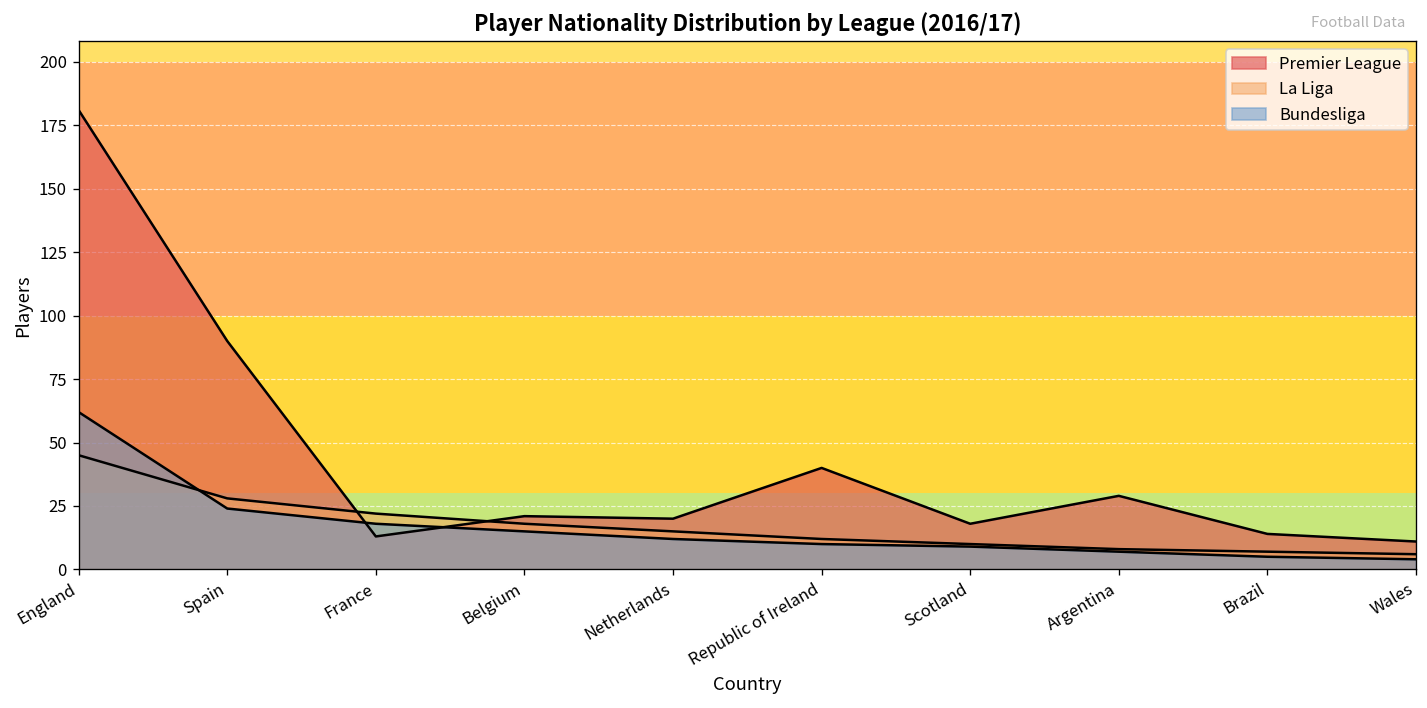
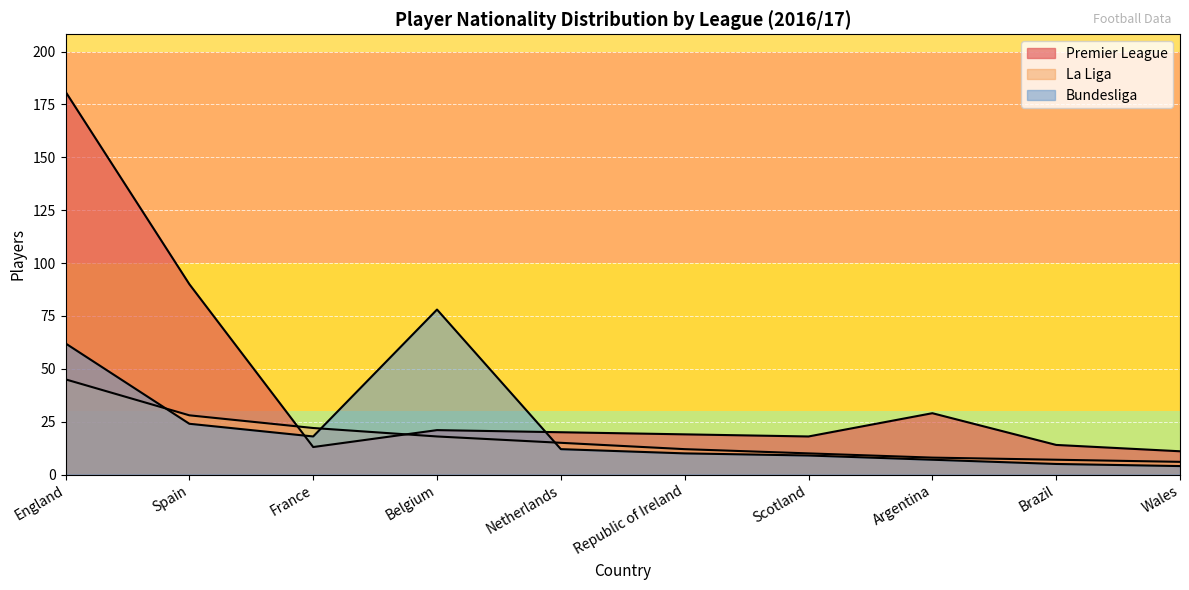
Bundesliga, Belgium: 15 -> 78
Premier League, Republic of Ireland: 40 -> 19
